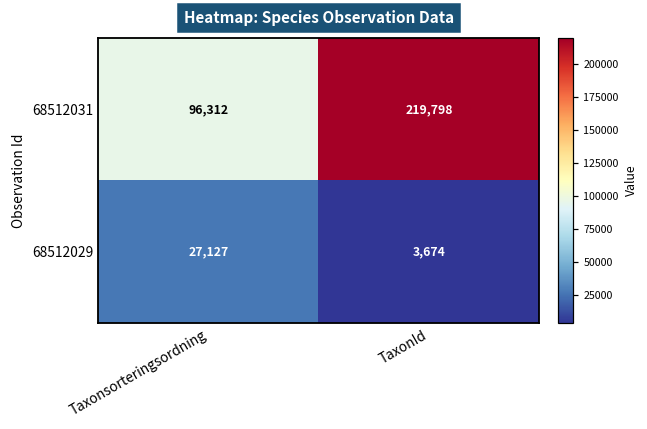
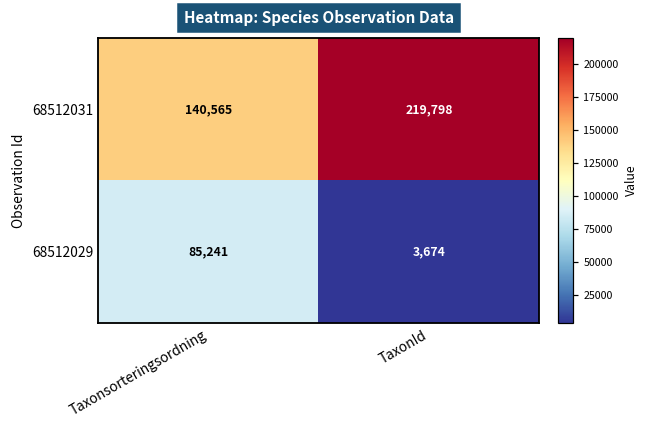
68512031, Taxonsorteringsordning: 96,312 -> 140,565
68512029, Taxonsorteringsordning: 27,127 -> 85,241
